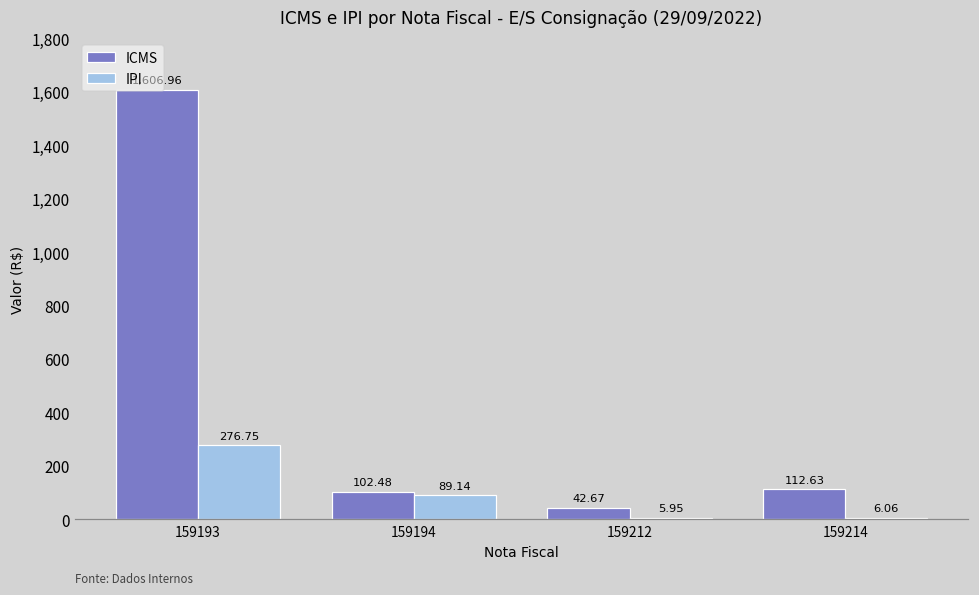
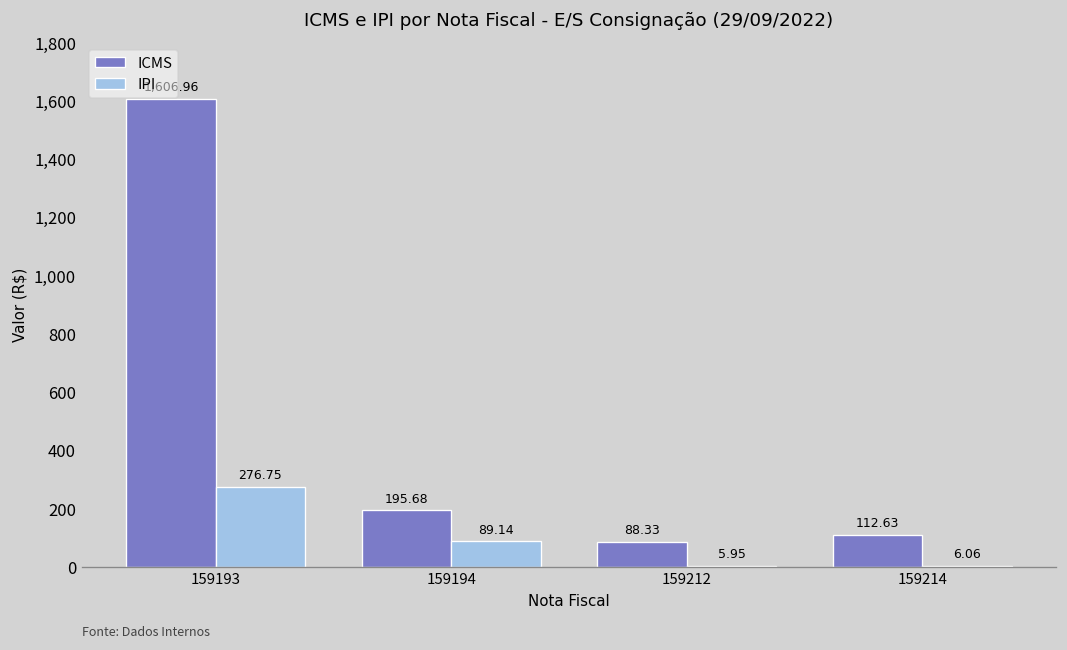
ICMS, 159194: 102.48 -> 195.68
ICMS, 159212: 42.67 -> 88.33
